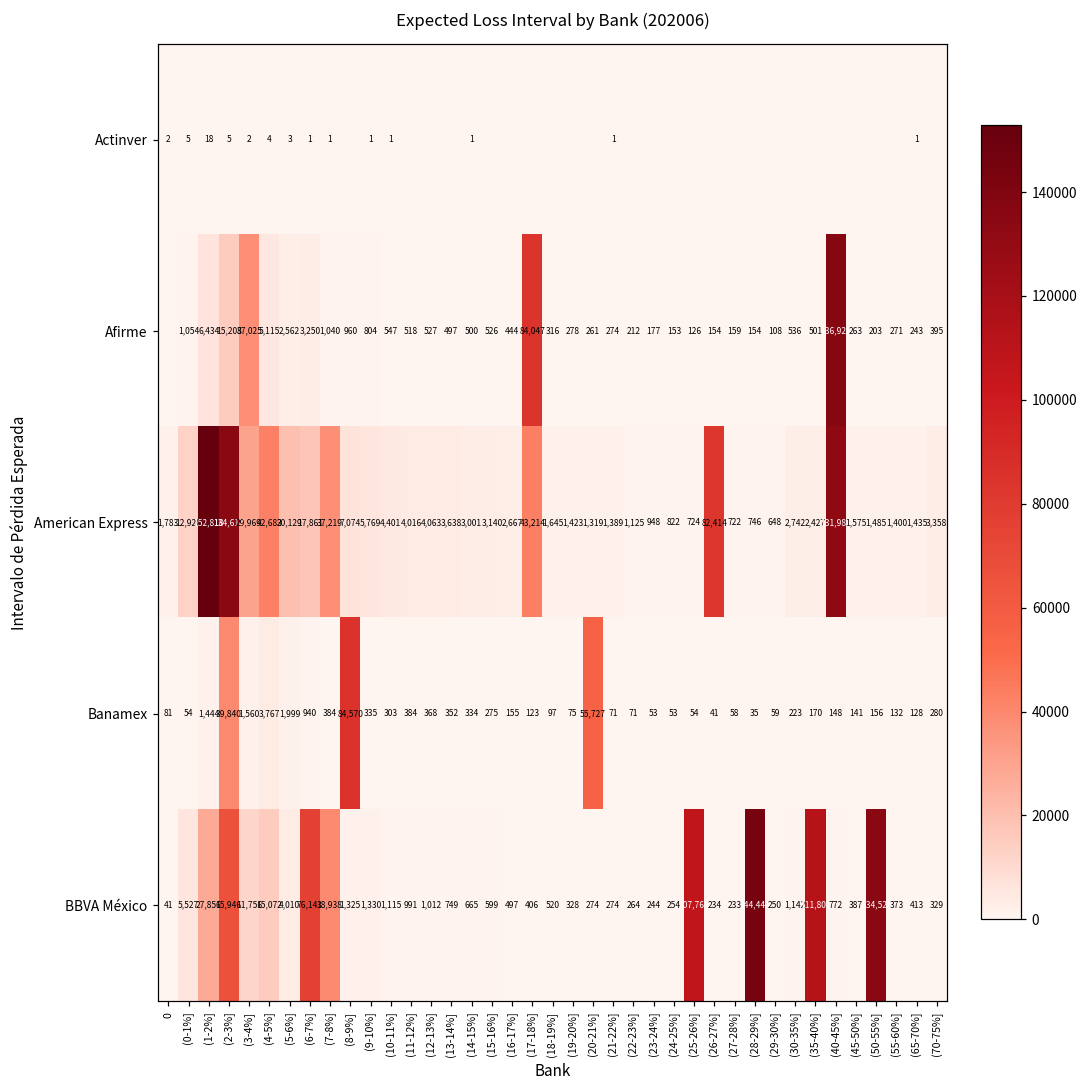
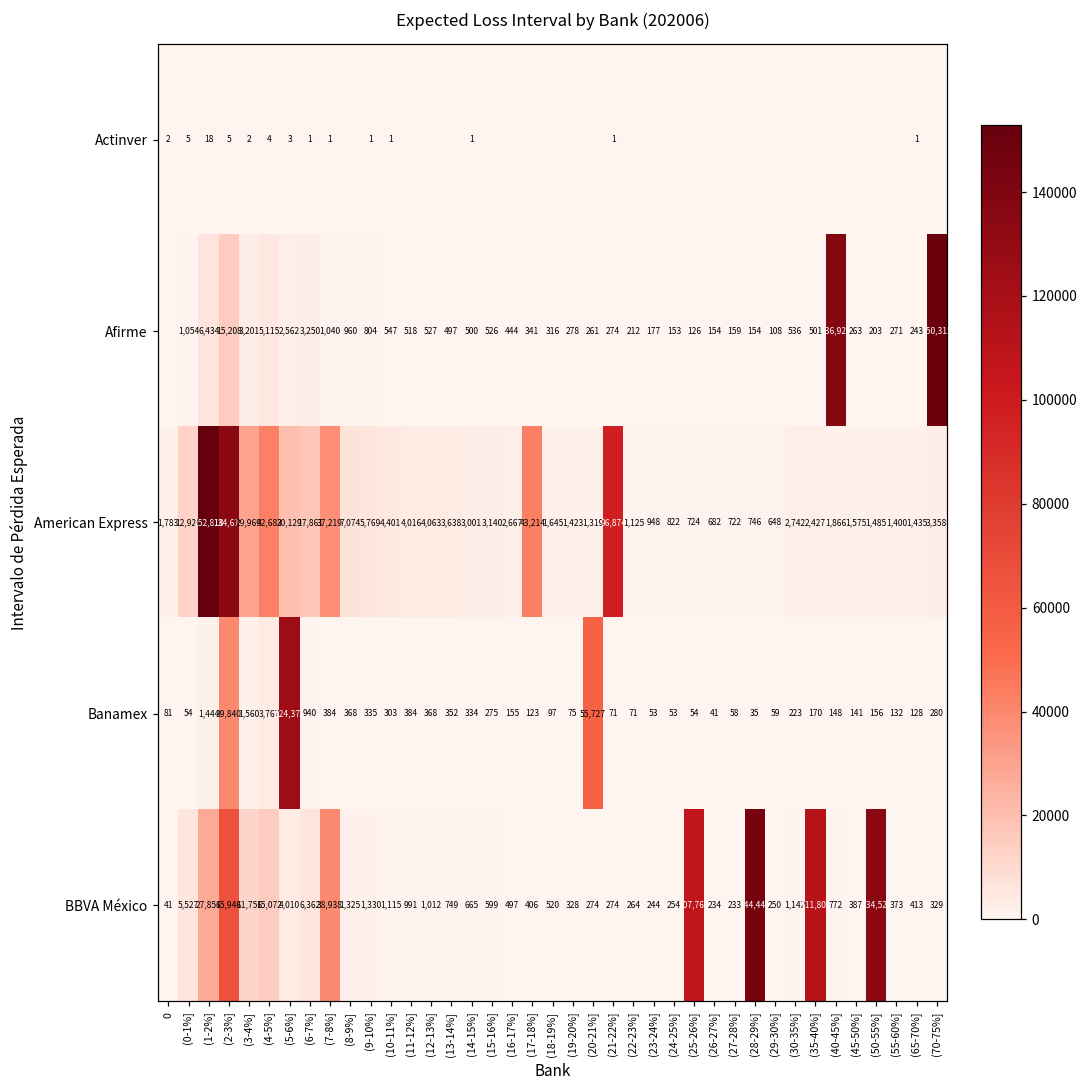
Afirme, (3-4%]: 37,025 -> 3,201
Afirme, (17-18%]: 84,047 -> 341
Afirme, (70-75%]: 395 -> 150,315
American Express, (21-22%]: 1,389 -> 96,874
American Express, (26-27%]: 82,414 -> 682
American Express, (40-45%]: 131,986 -> 1,866
Banamex, (5-6%]: 1,999 -> 124,372
Banamex, (8-9%]: 84,570 -> 368
BBVA México, (6-7%]: 76,141 -> 6,362
